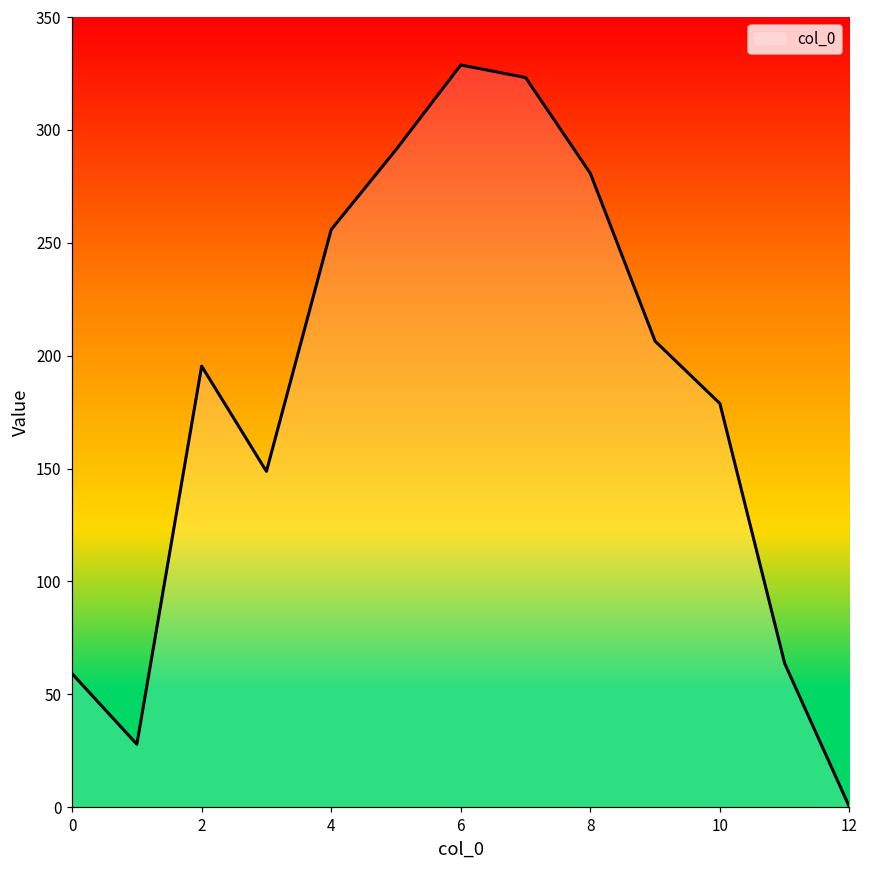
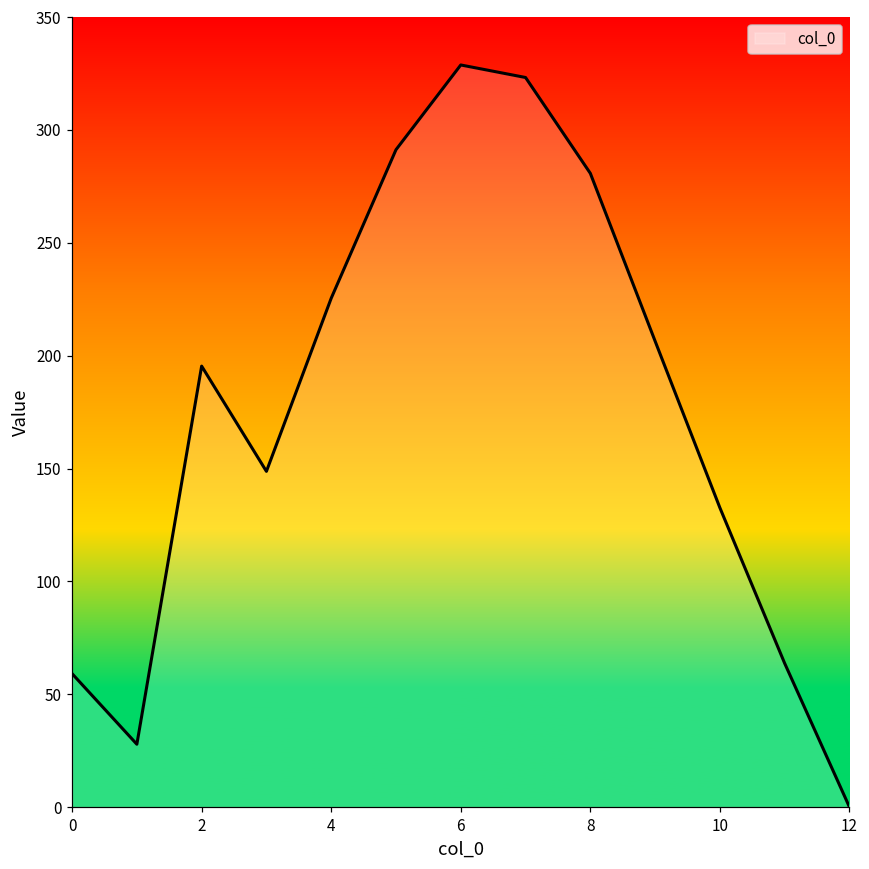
4: 256 -> 225
10: 179 -> 133
